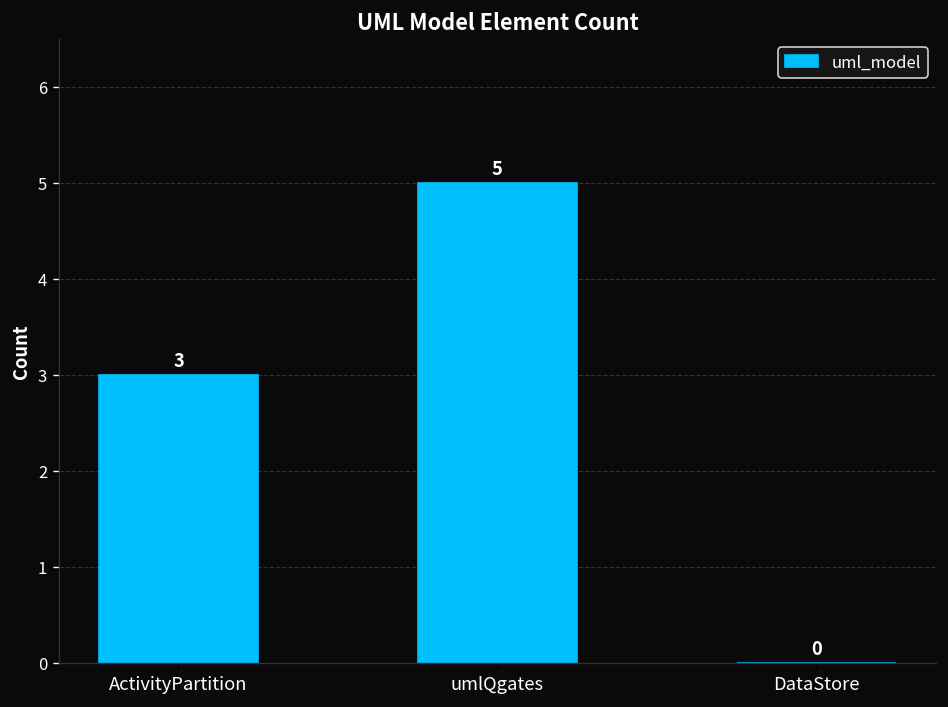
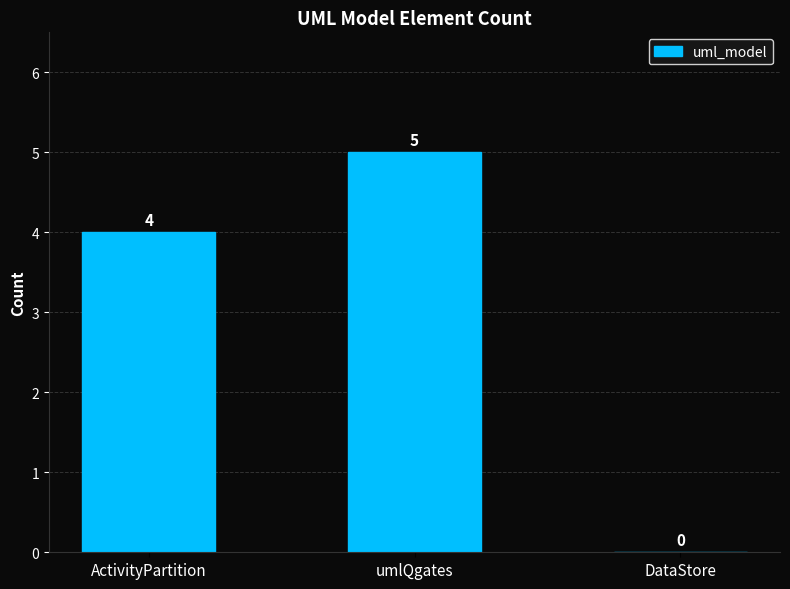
ActivityPartition: 3 -> 4
